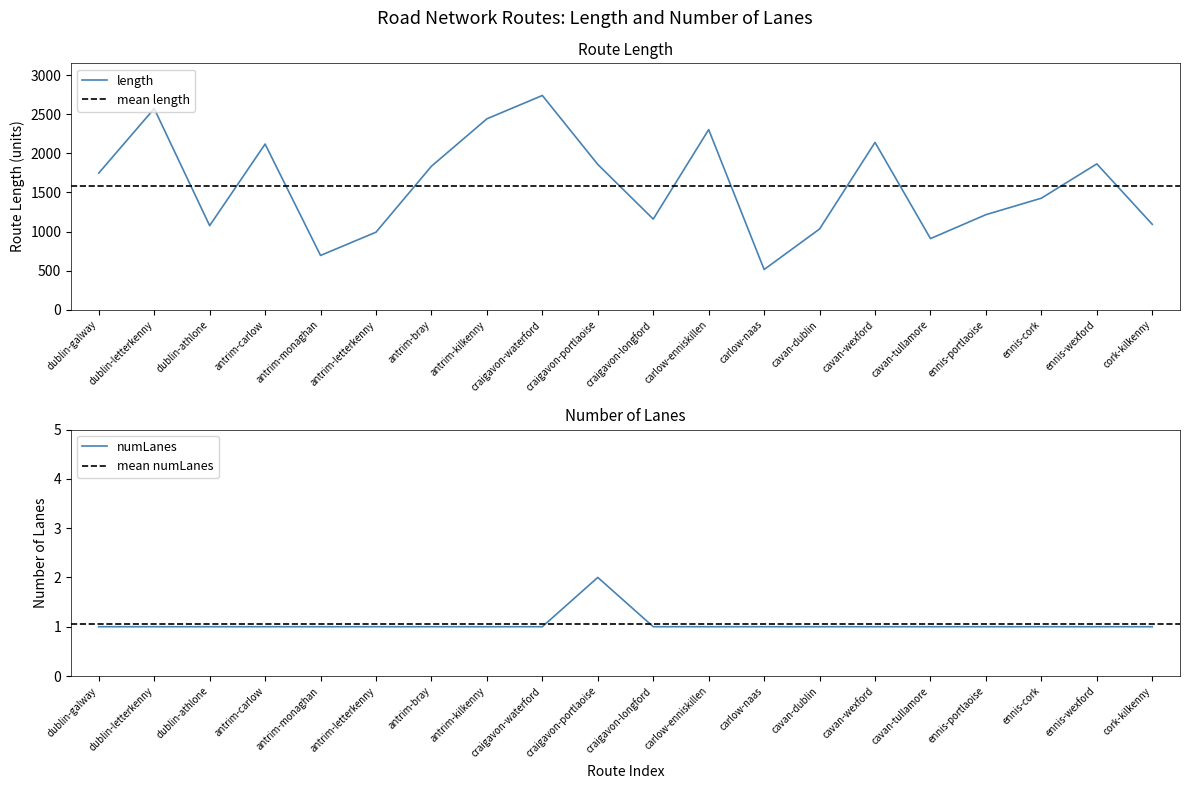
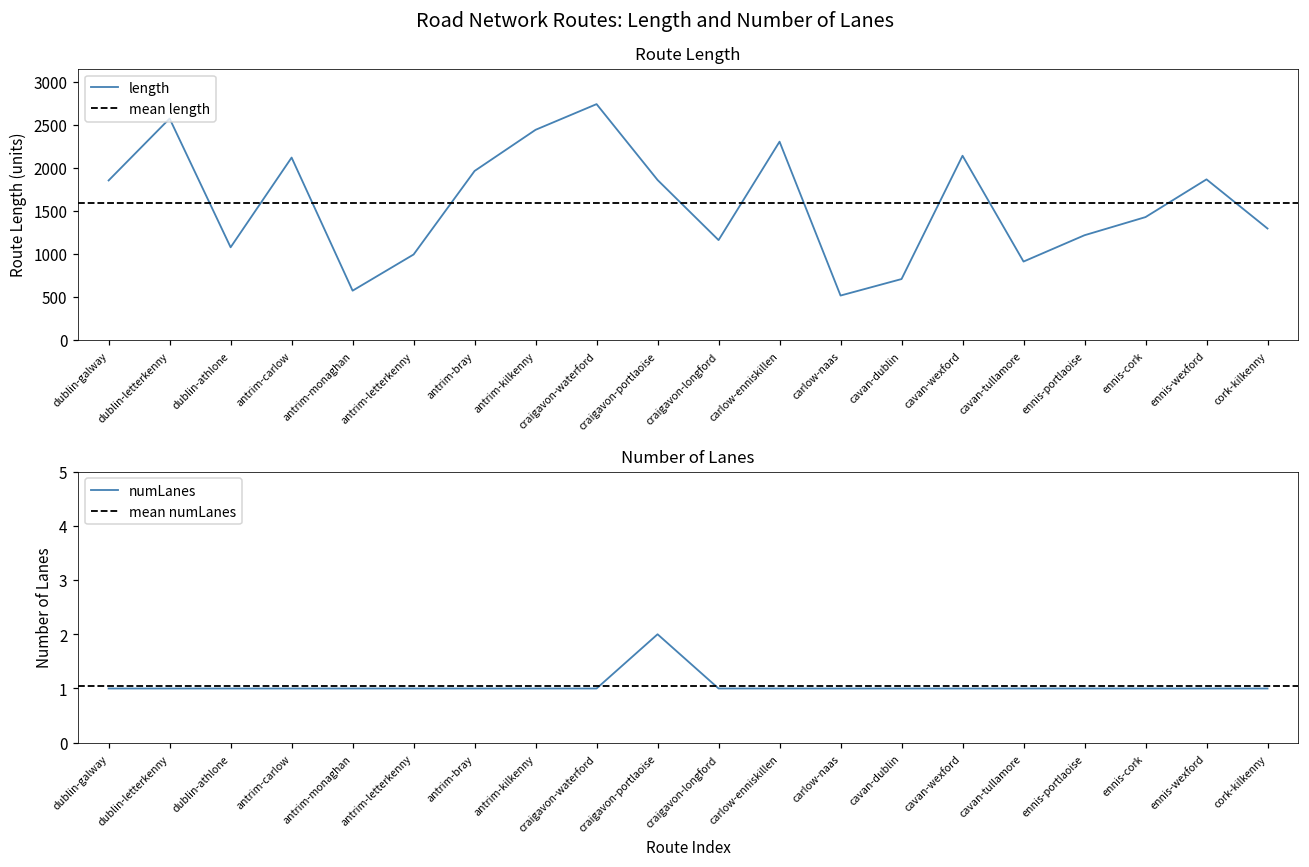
Route Length, dublin-galway: 1700 -> 1900
Route Length, antrim-monaghan: 700 -> 600
Route Length, antrim-bray: 1800 -> 2000
Route Length, cavan-dublin: 1000 -> 700
Route Length, cork-kilkenny: 1100 -> 1300
